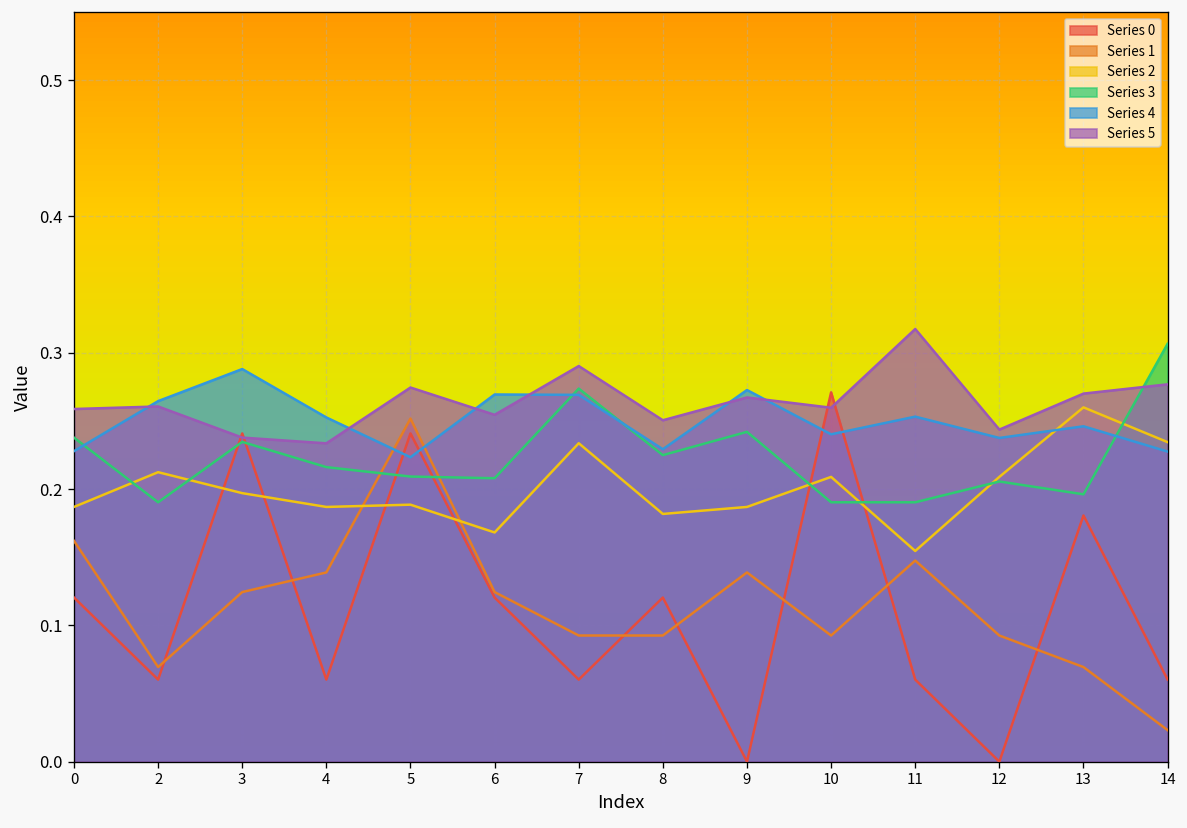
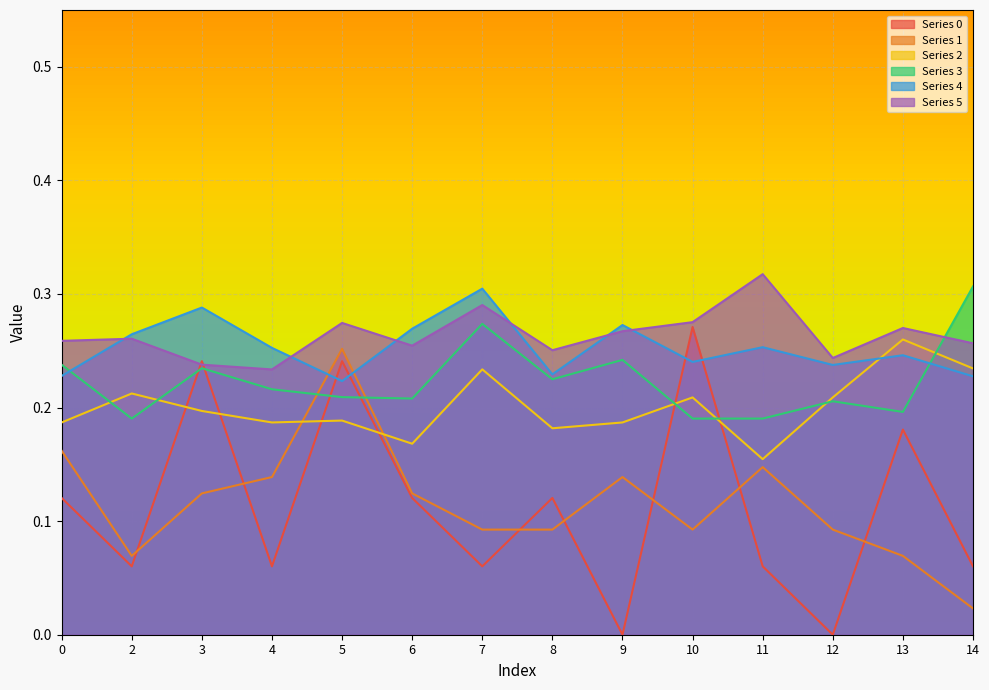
Series 4, 7: 0.269 -> 0.305
Series 5, 10: 0.260 -> 0.275
Series 5, 14: 0.277 -> 0.257
